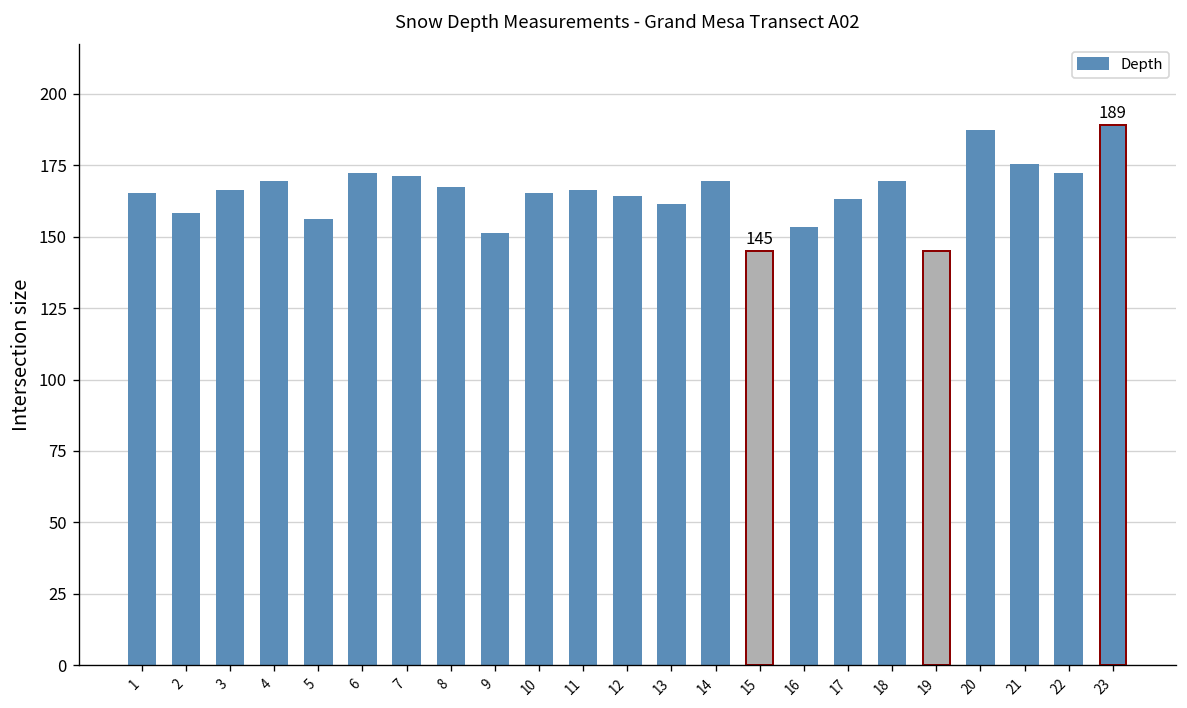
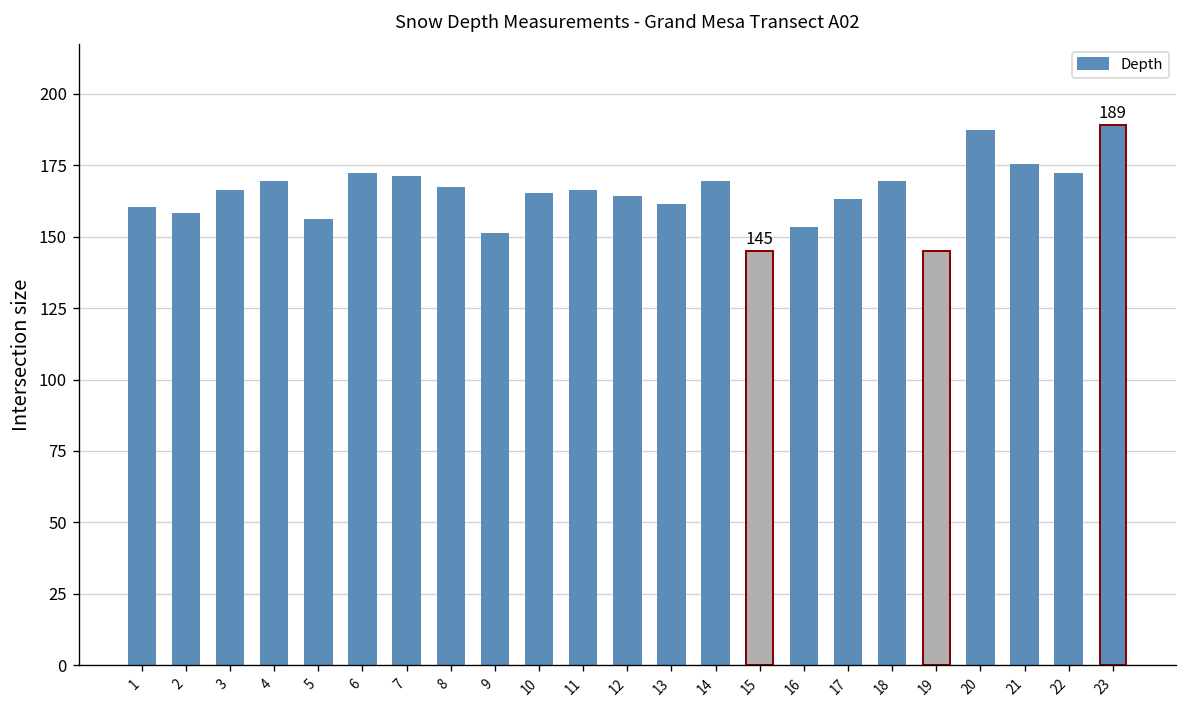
1: 165 -> 160
